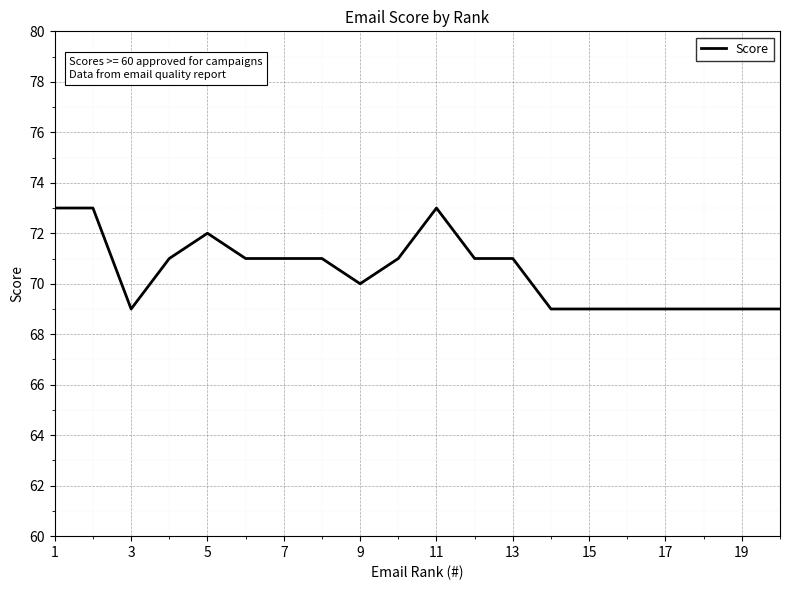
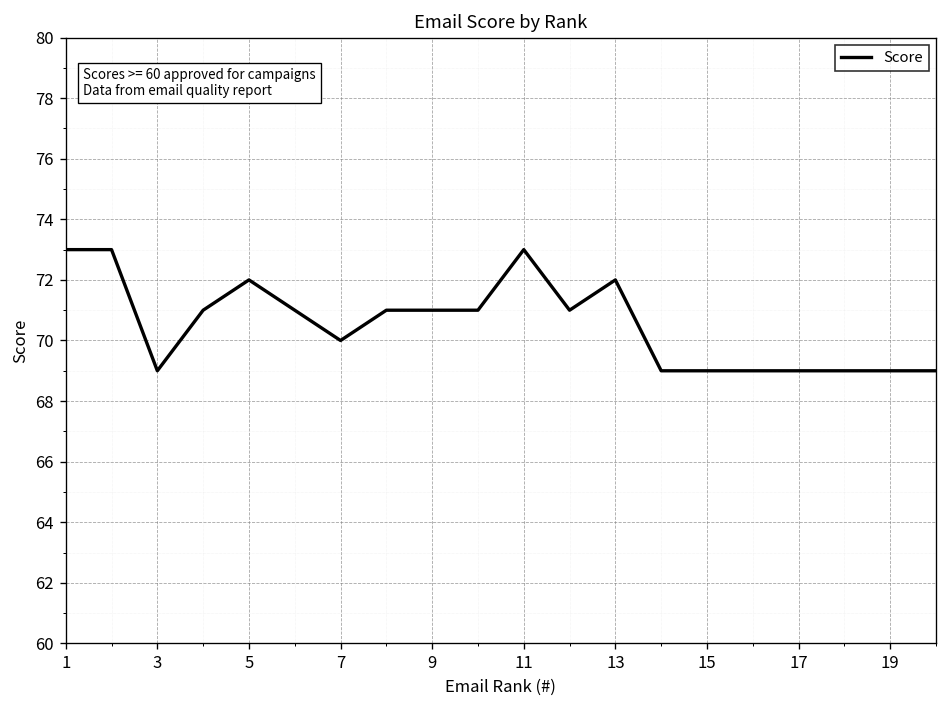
7: 71 -> 70
9: 70 -> 71
13: 71 -> 72
